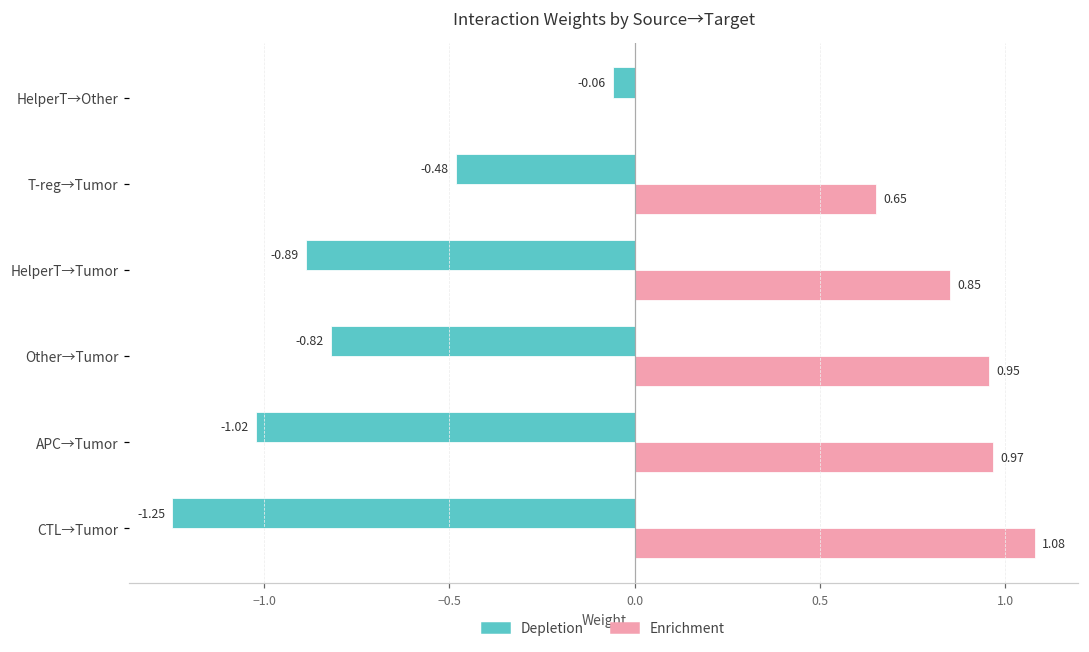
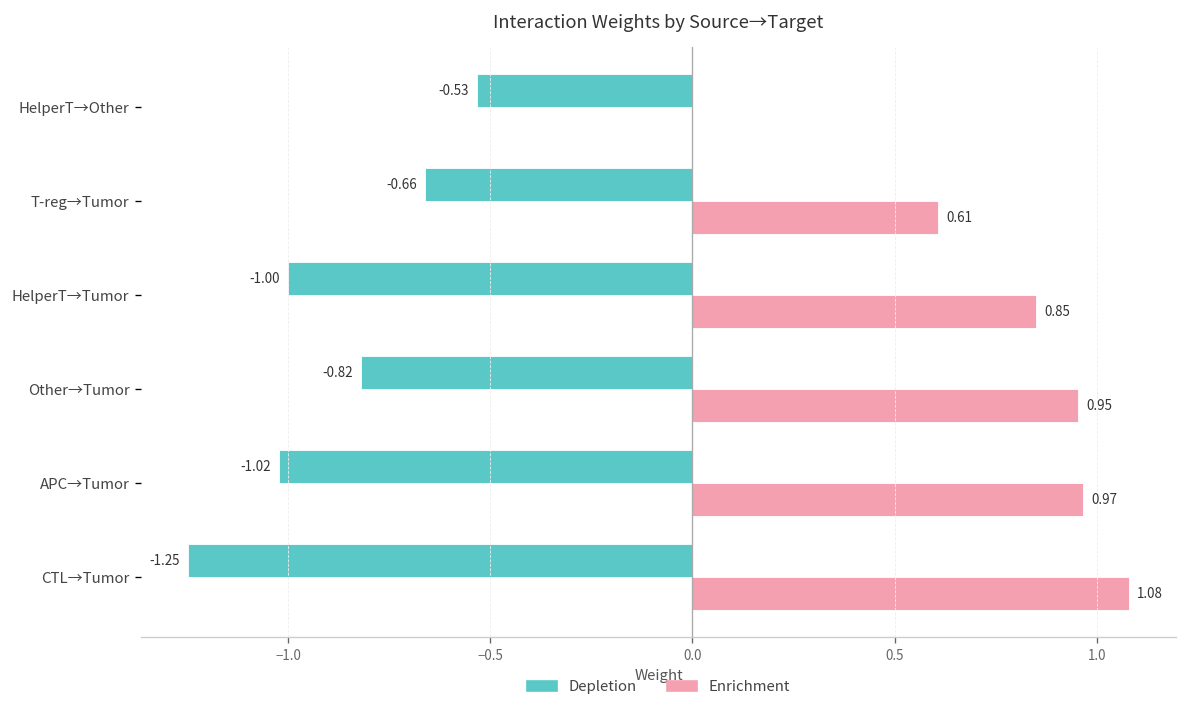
Depletion, HelperT→Other: -0.06 -> -0.53
Depletion, T-reg→Tumor: -0.48 -> -0.66
Enrichment, T-reg→Tumor: 0.65 -> 0.61
Depletion, HelperT→Tumor: -0.89 -> -1.00
